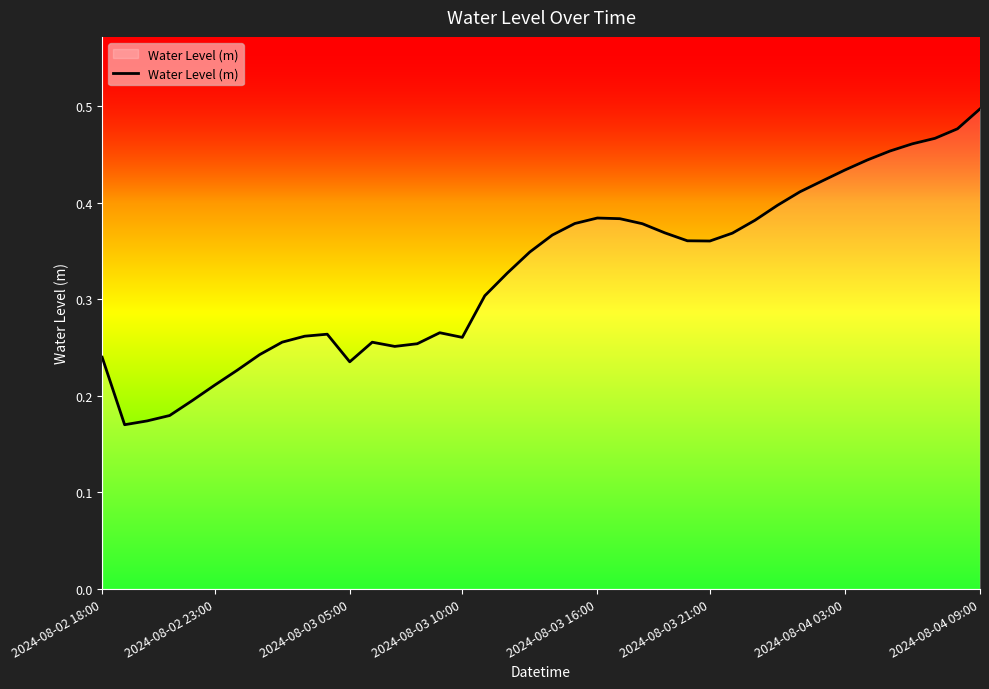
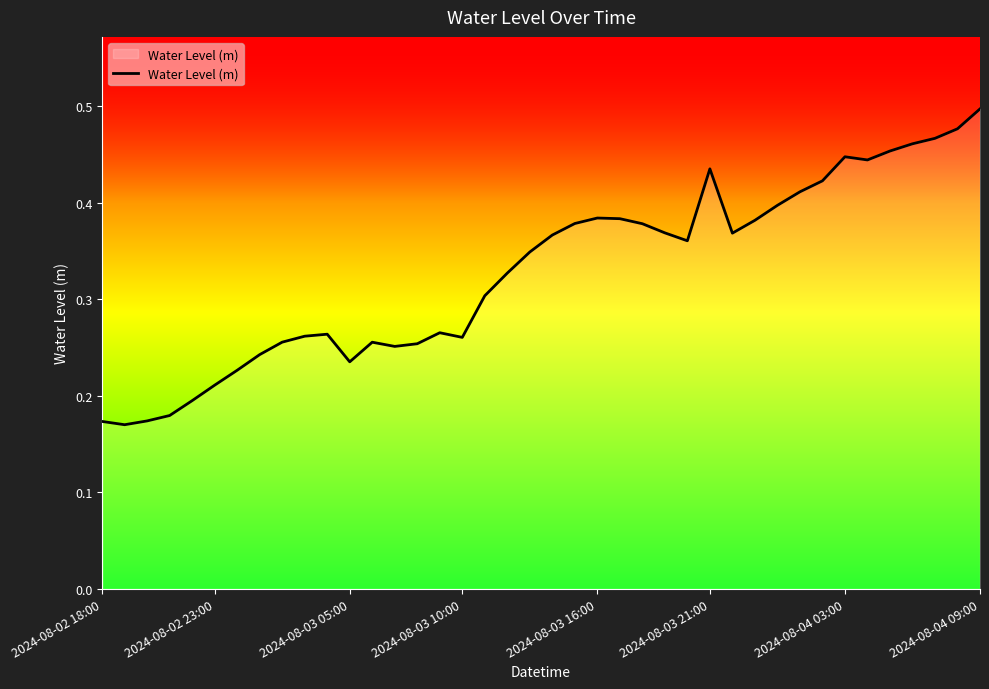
2024-08-02 18:00: 0.24 -> 0.17
2024-08-03 21:00: 0.36 -> 0.44
2024-08-04 03:00: 0.43 -> 0.45
